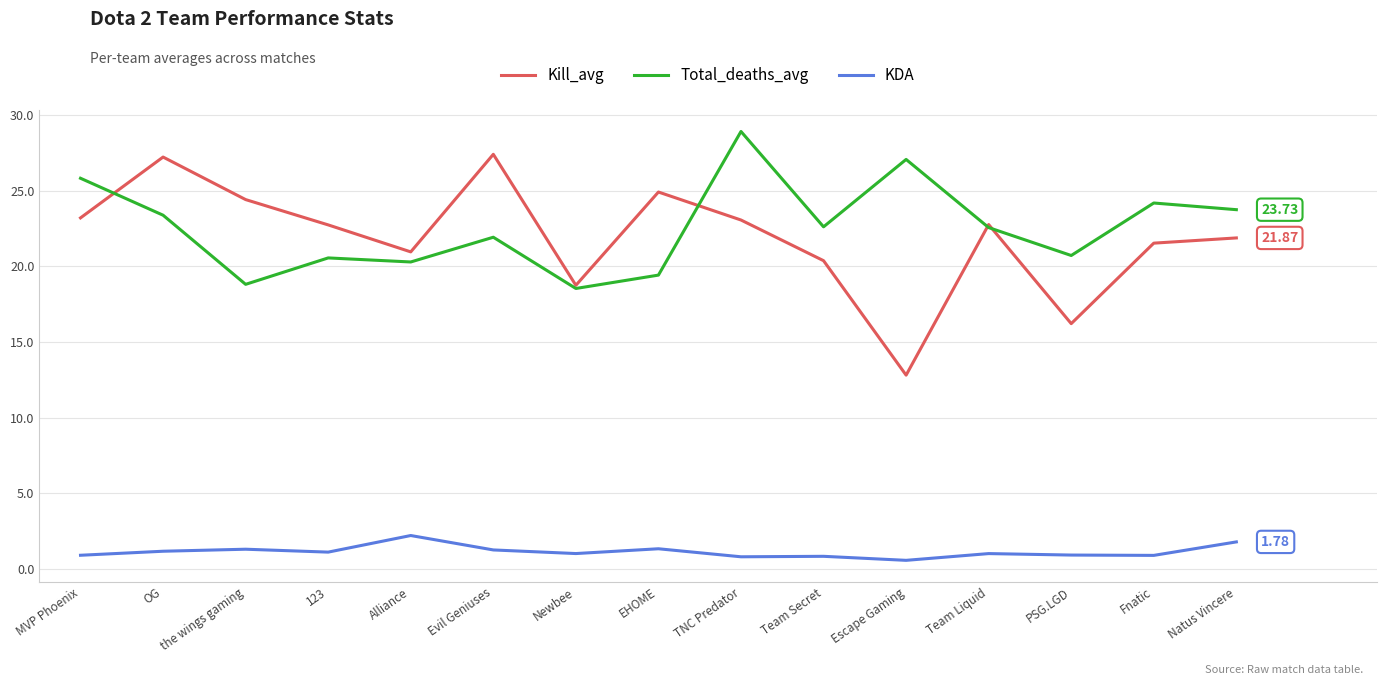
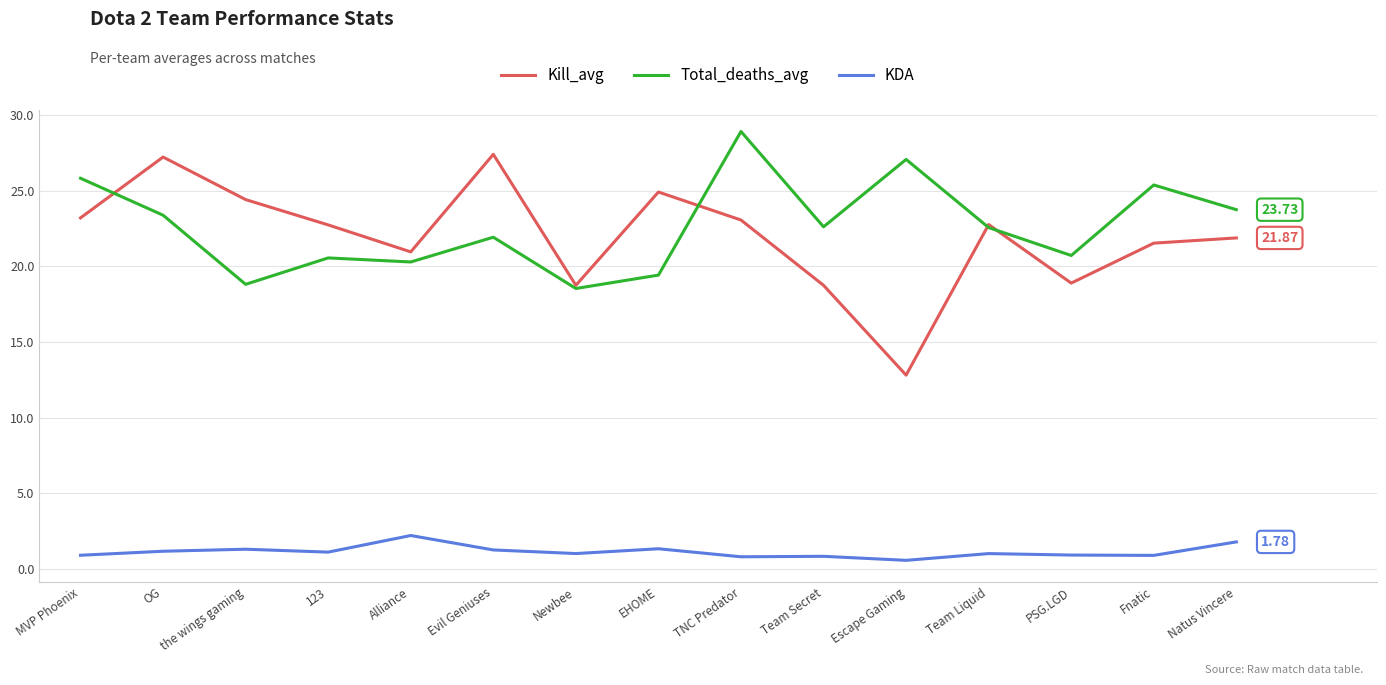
Kill_avg, Team Secret: 20.4 -> 18.7
Kill_avg, PSG.LGD: 16.2 -> 18.9
Total_deaths_avg, Fnatic: 24.2 -> 25.4
